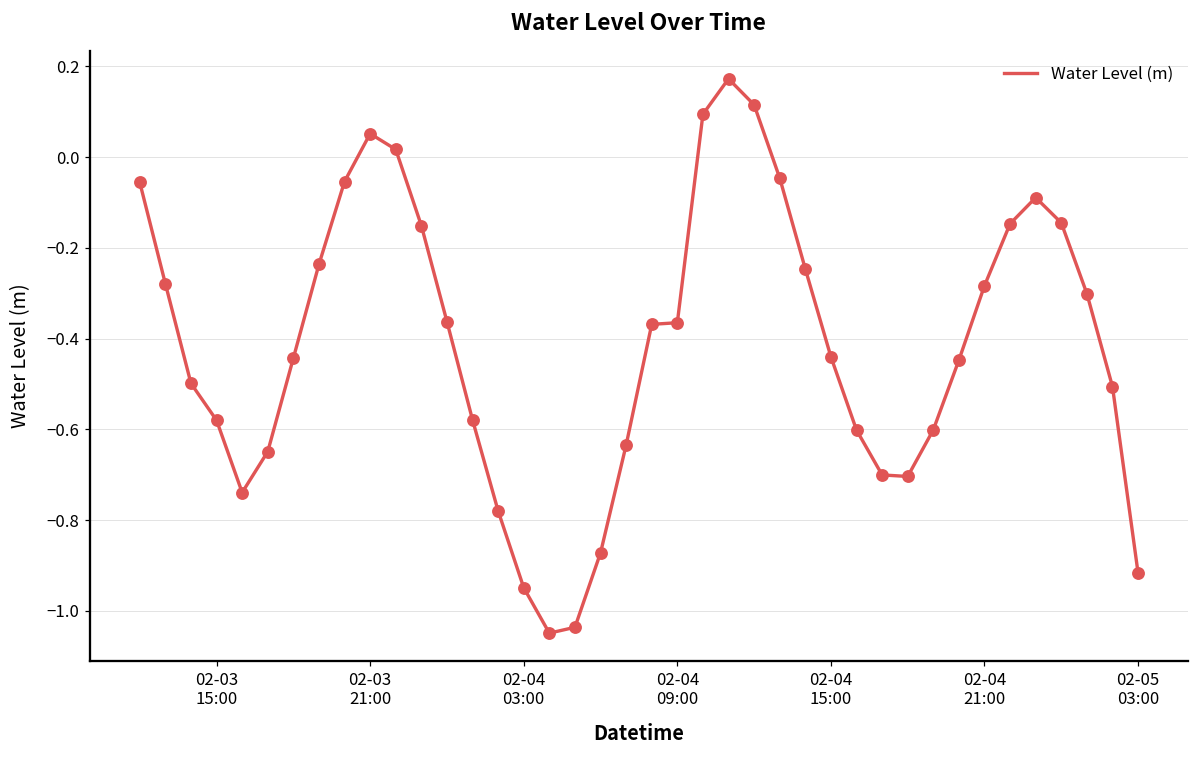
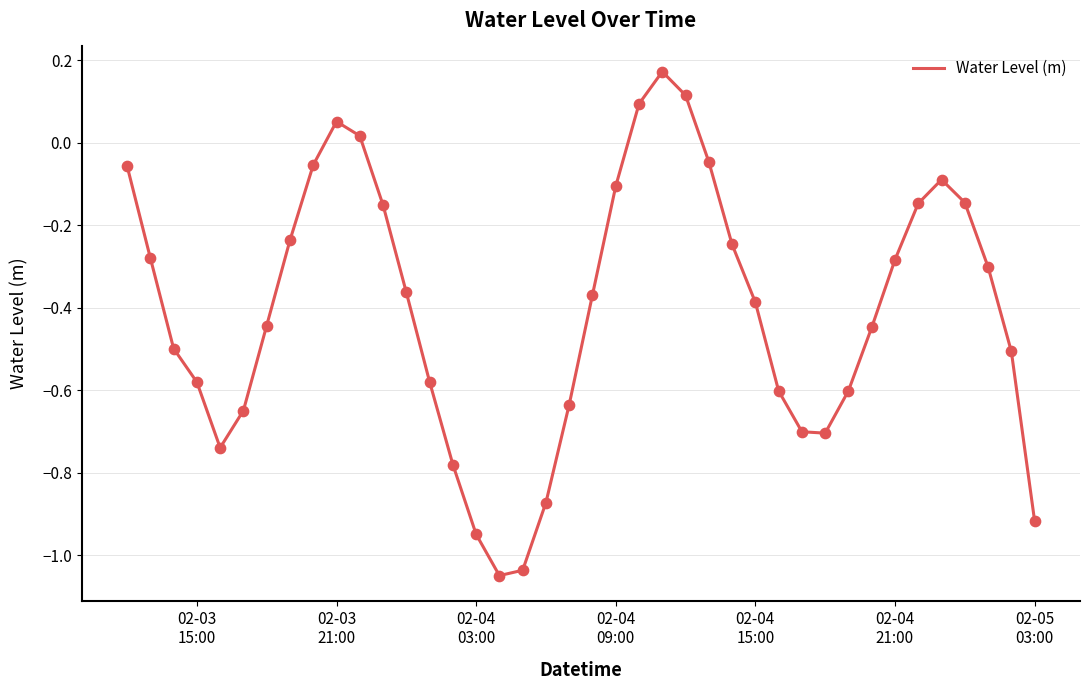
02-04 09:00: -0.37 -> -0.11
02-04 15:00: -0.44 -> -0.39
